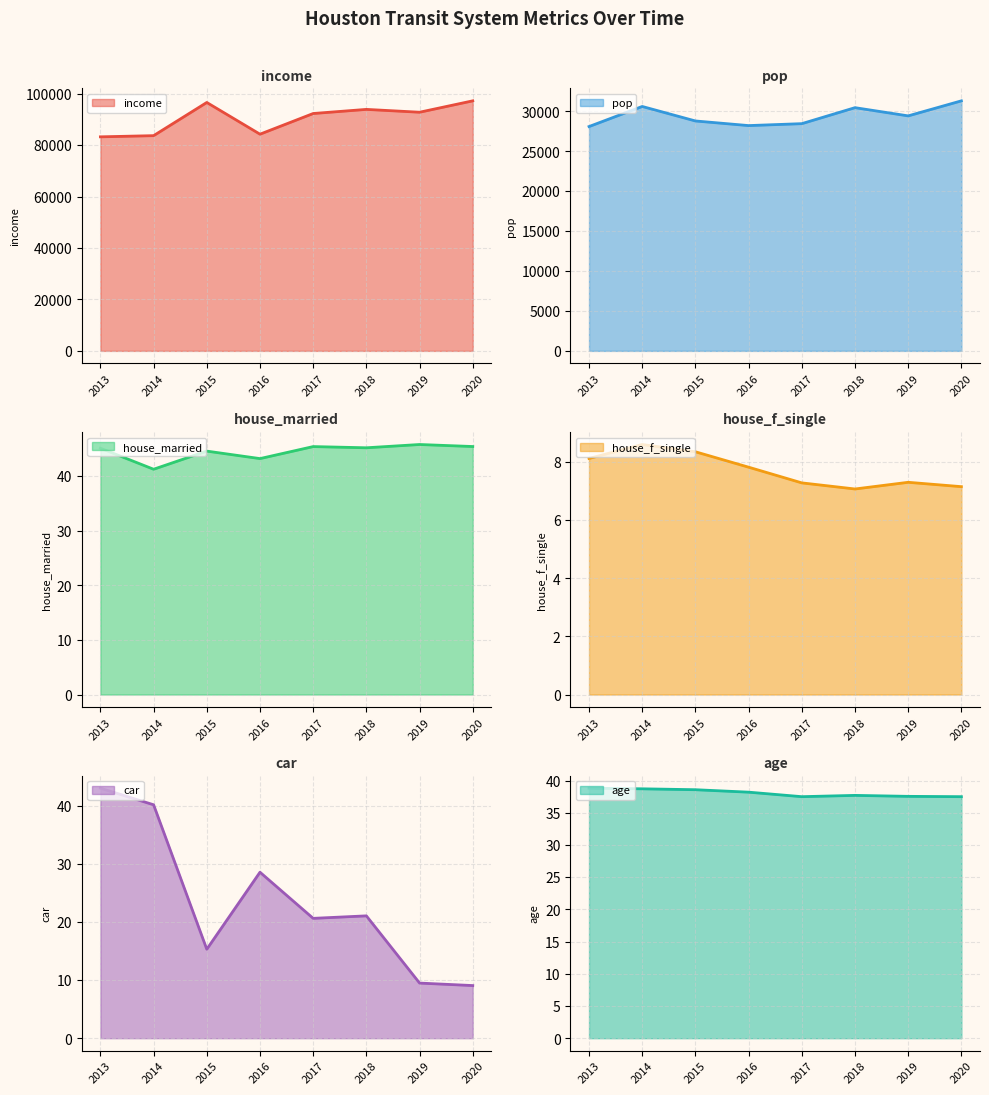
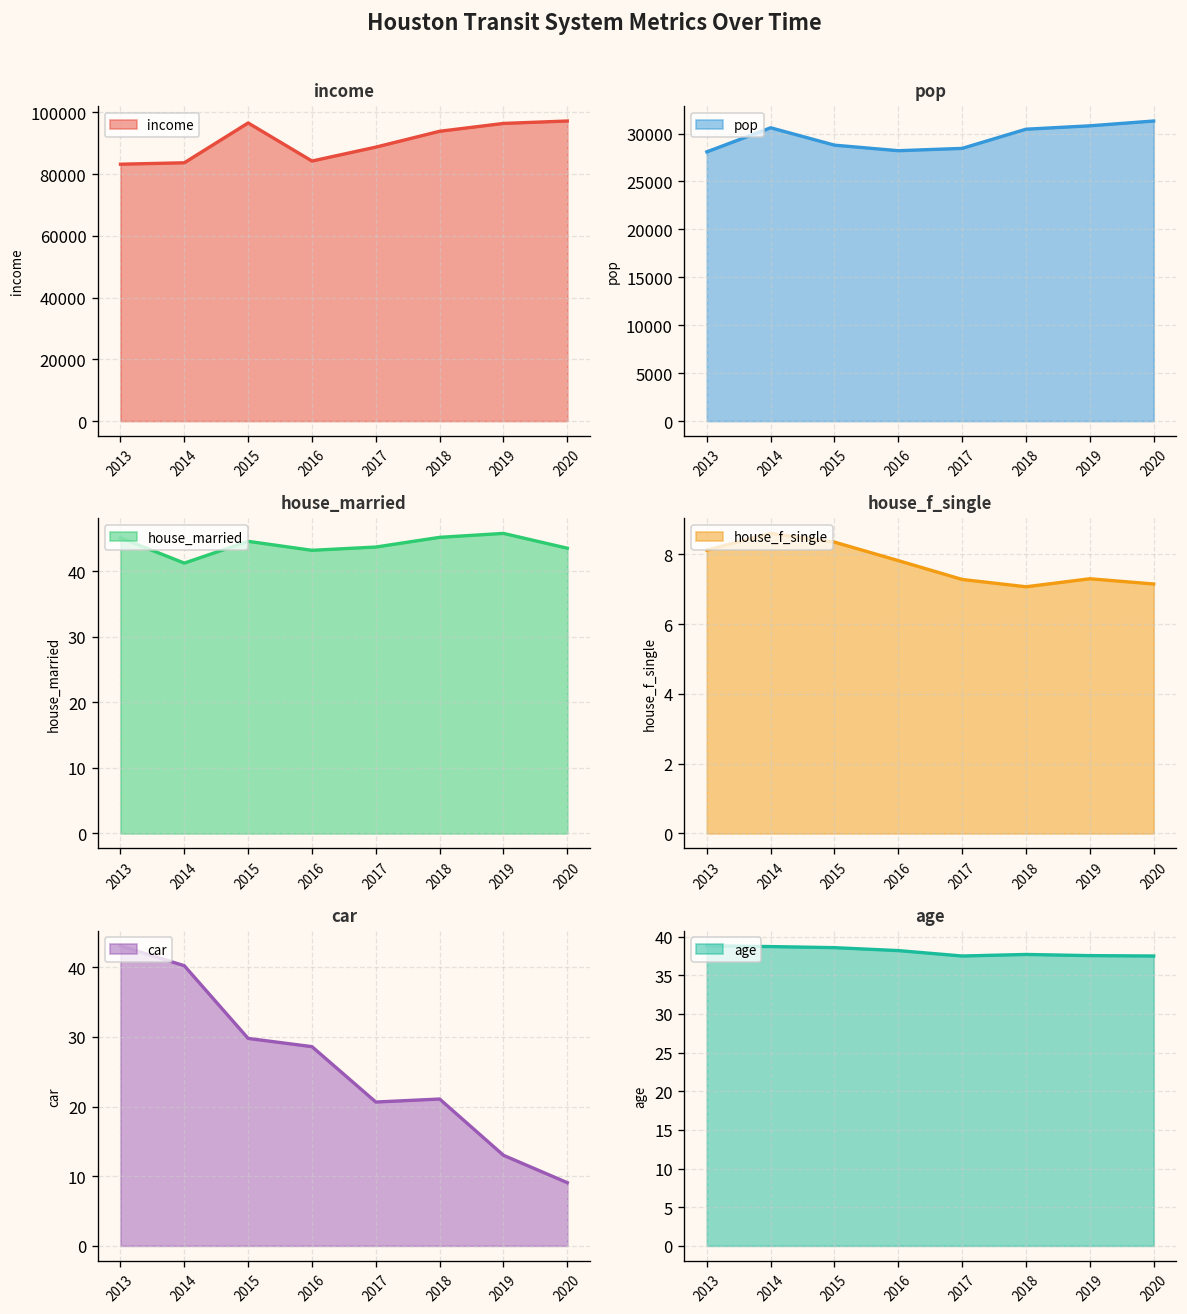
income, 2017: 92000 -> 89000
income, 2019: 93000 -> 96000
pop, 2019: 29000 -> 31000
house_married, 2017: 45 -> 44
house_married, 2020: 45 -> 44
car, 2015: 15 -> 30
car, 2019: 10 -> 13
